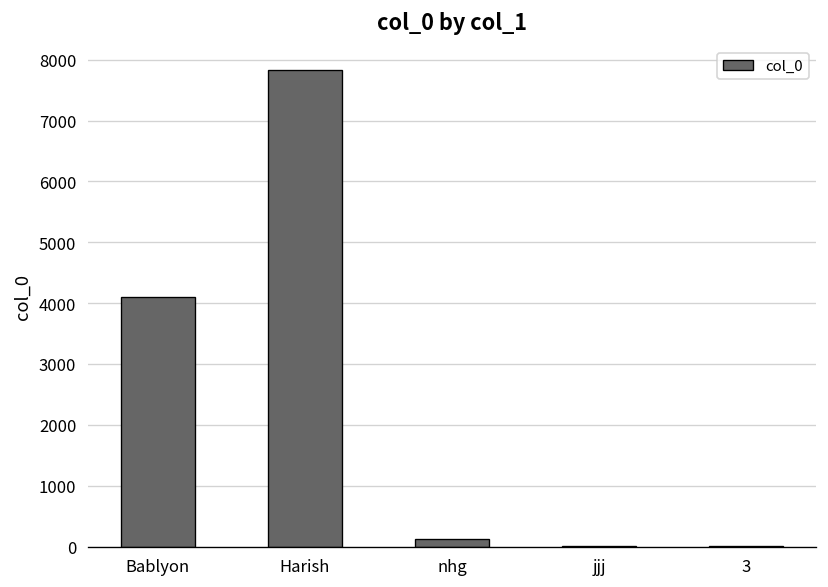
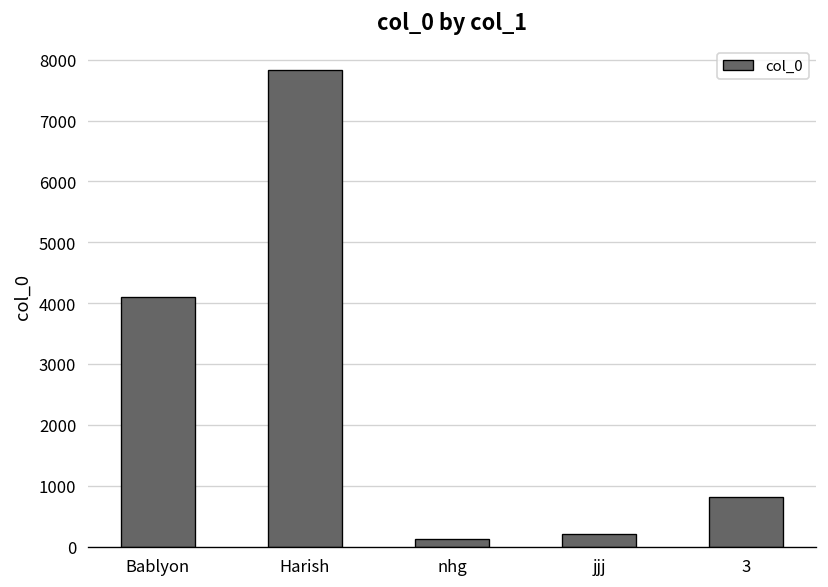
jjj: 0 -> 200
3: 0 -> 800
